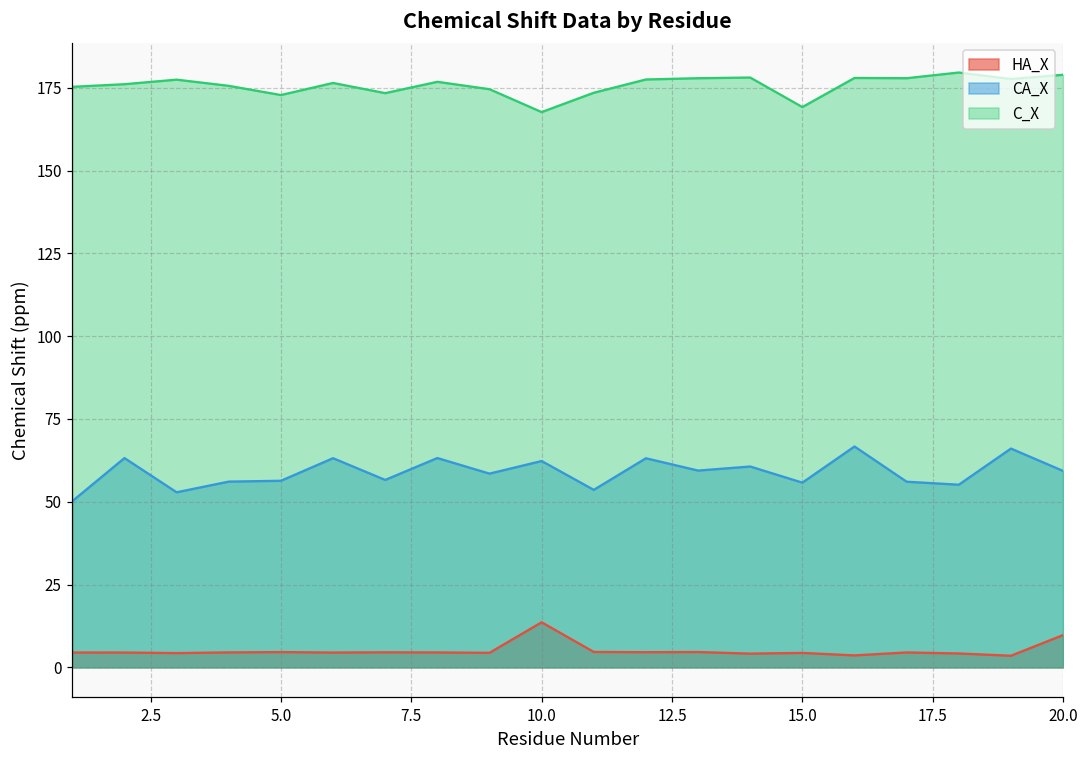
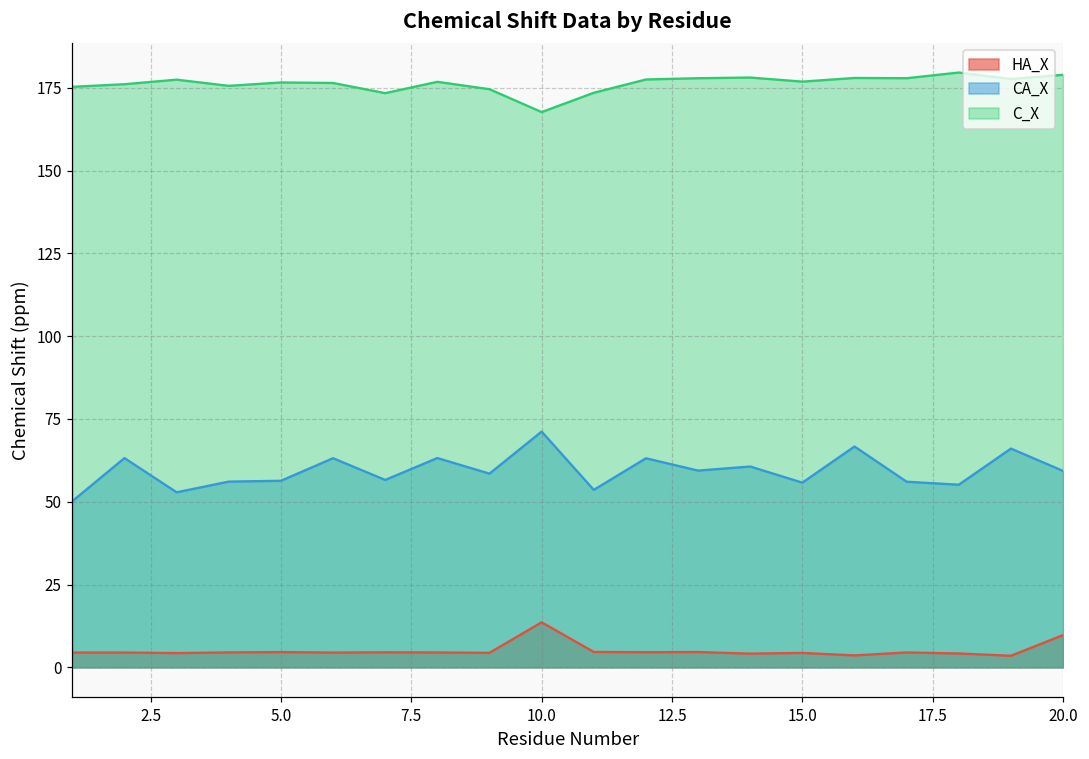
C_X, 5.0: 173 -> 177
CA_X, 10.0: 62 -> 71
C_X, 15.0: 169 -> 177
